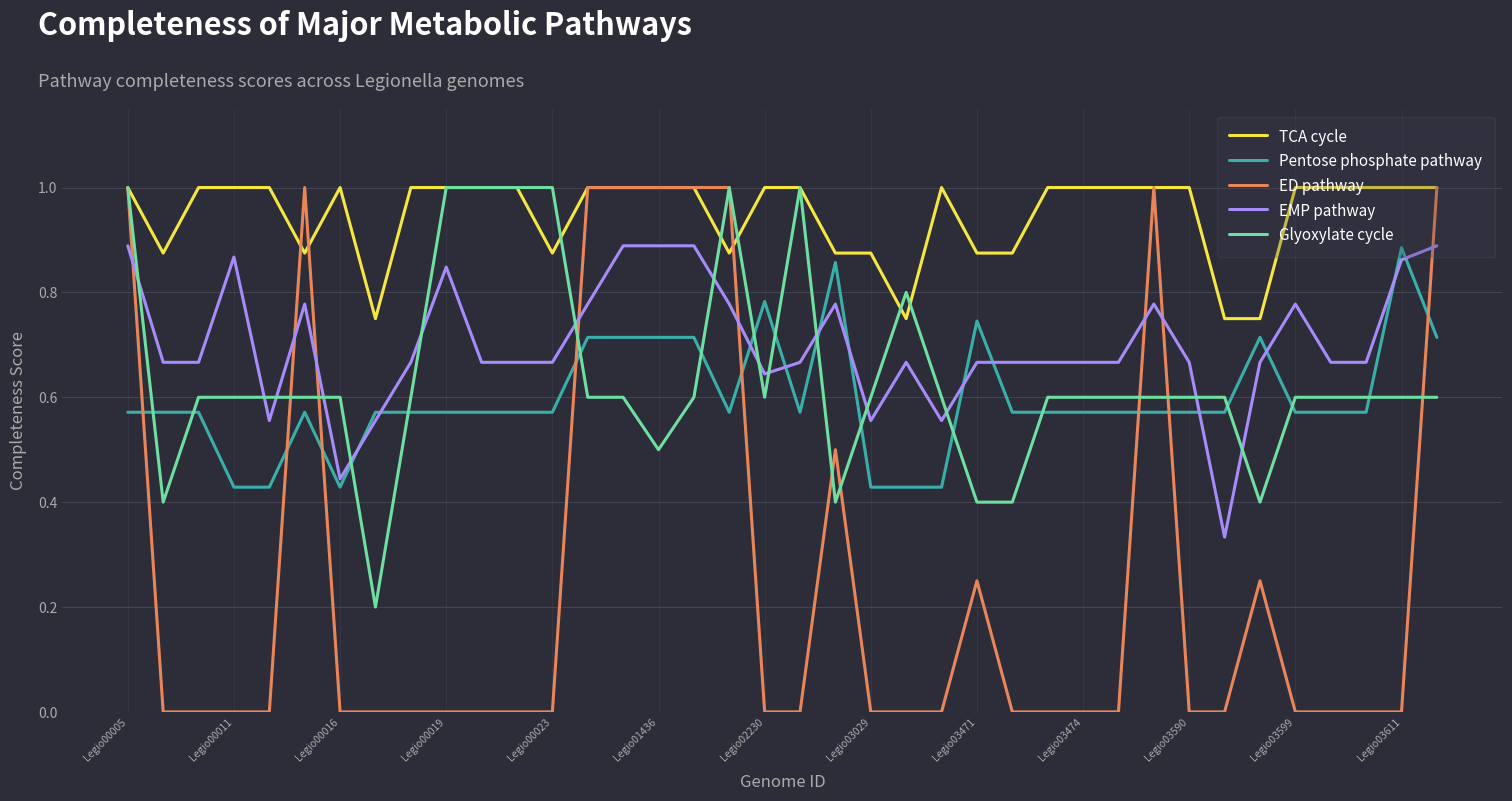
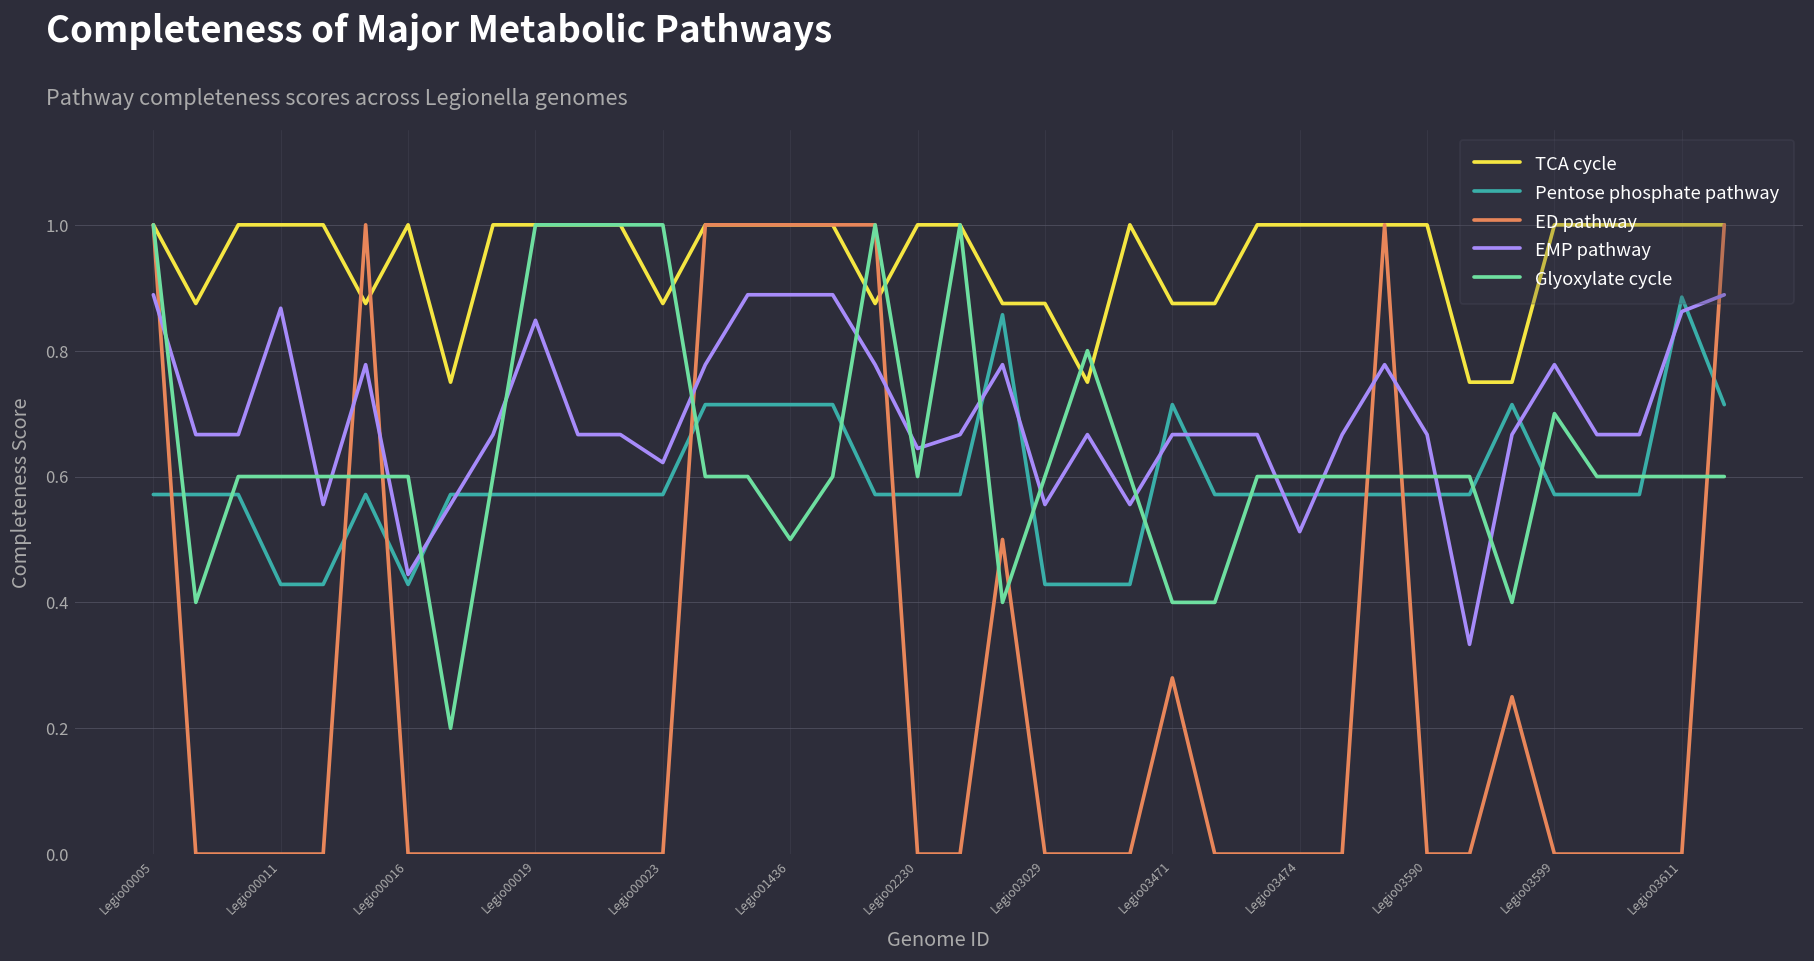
EMP pathway, Legio00023: 0.67 -> 0.62
Pentose phosphate pathway, Legio02230: 0.78 -> 0.57
Pentose phosphate pathway, Legio03471: 0.75 -> 0.71
ED pathway, Legio03471: 0.25 -> 0.28
EMP pathway, Legio03474: 0.67 -> 0.51
Glyoxylate cycle, Legio03599: 0.6 -> 0.7
